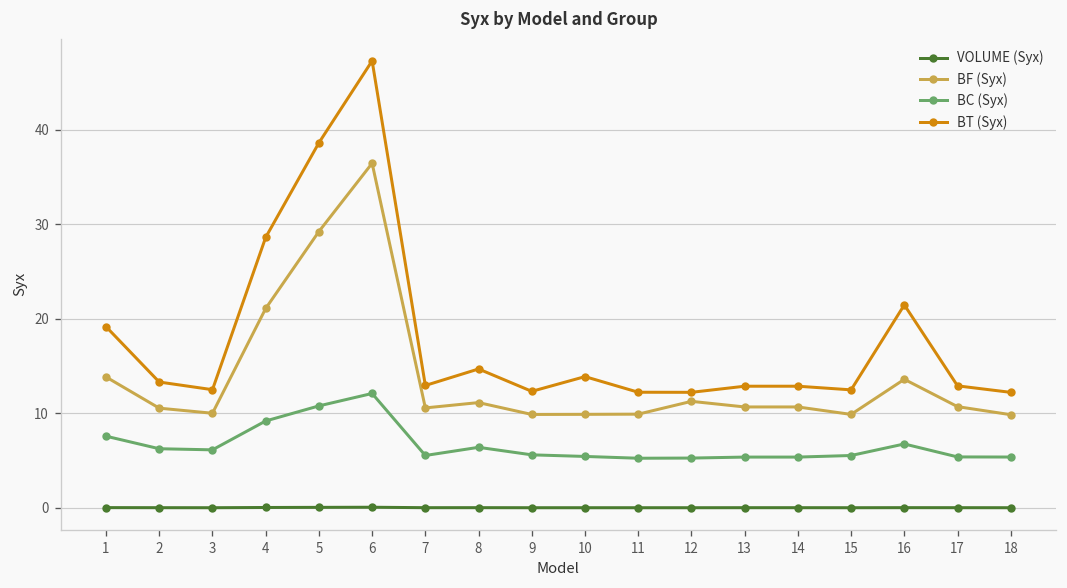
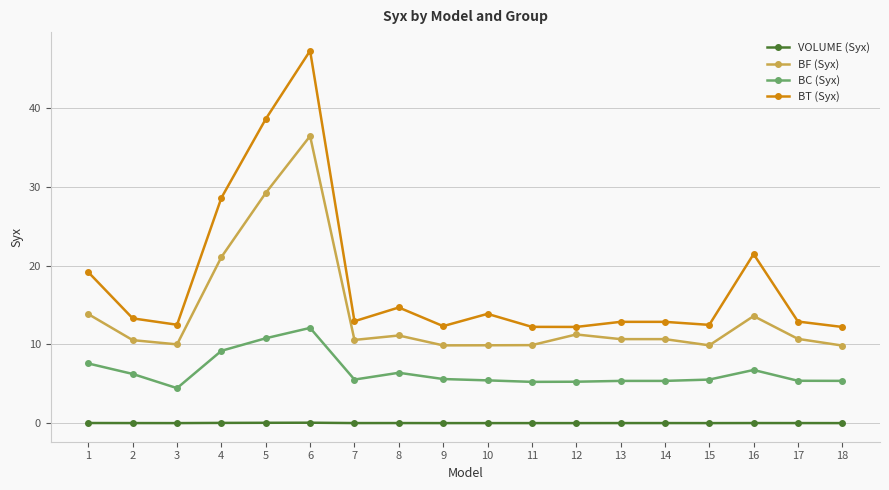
BC (Syx), 3: 6 -> 4
